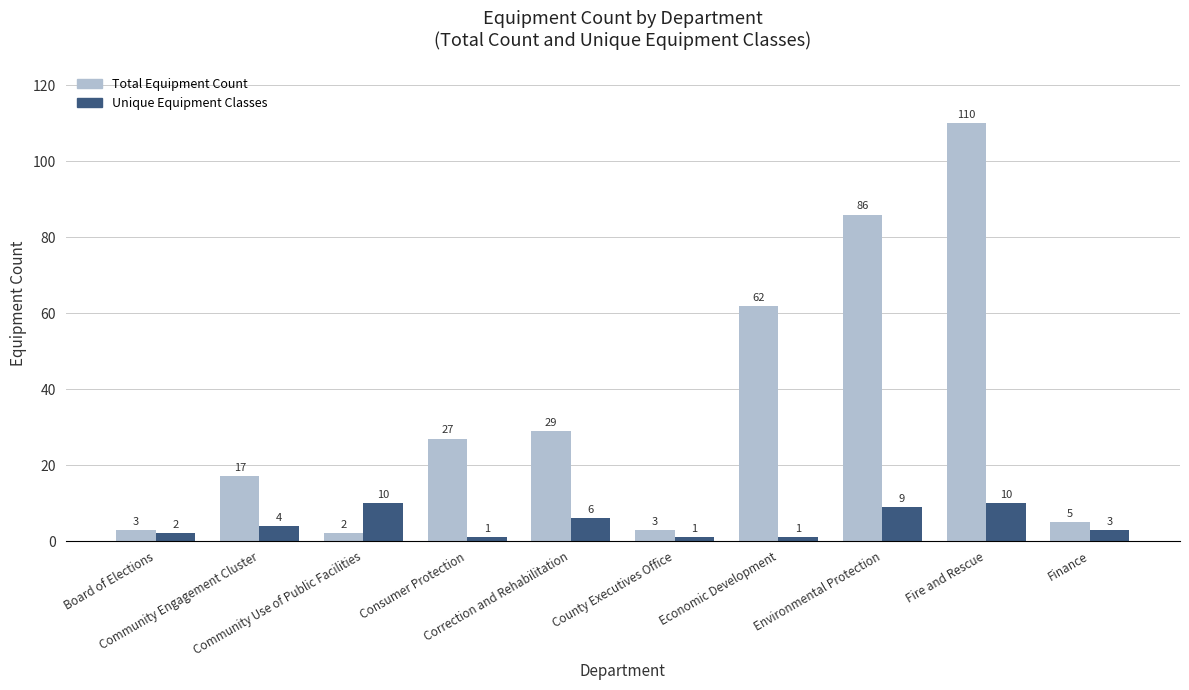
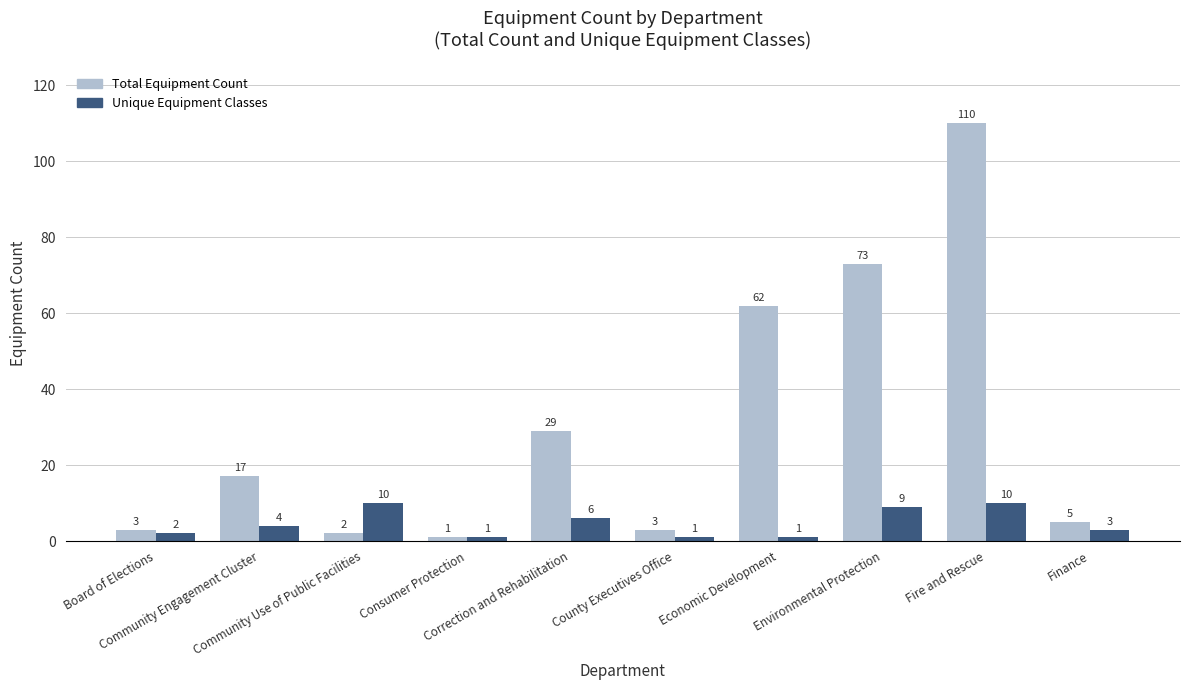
Total Equipment Count, Consumer Protection: 27 -> 1
Total Equipment Count, Environmental Protection: 86 -> 73
